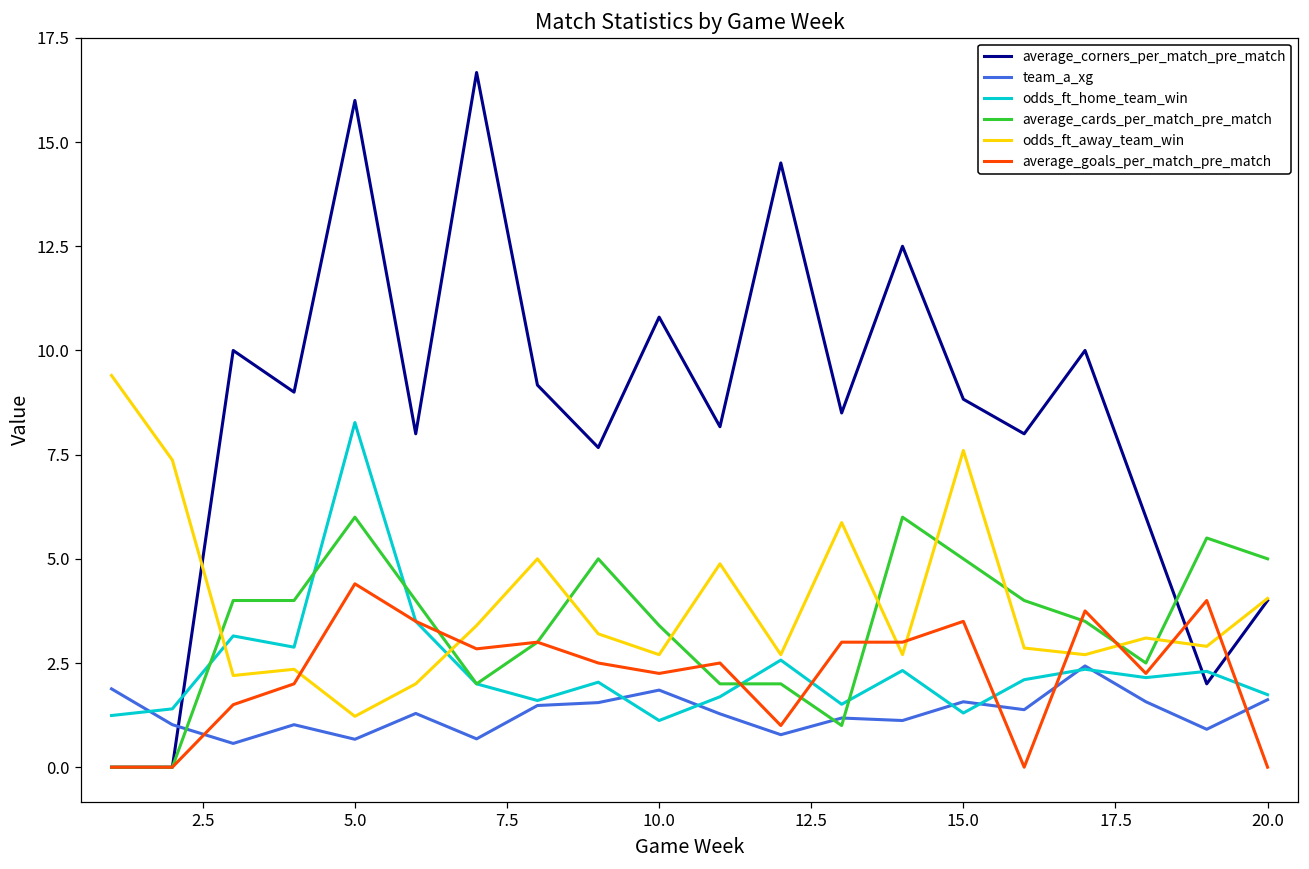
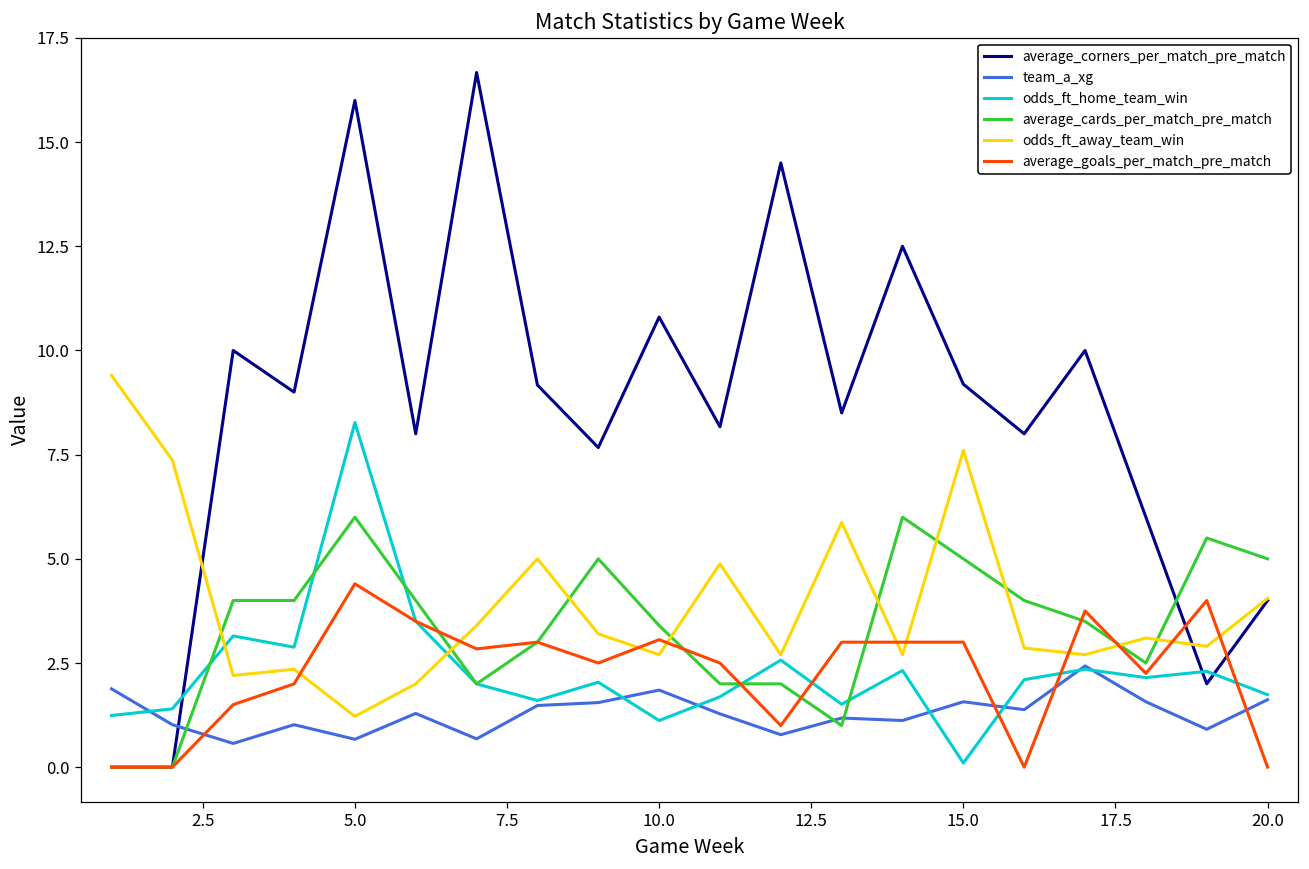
average_goals_per_match_pre_match, 10.0: 2.3 -> 3.1
average_corners_per_match_pre_match, 15.0: 8.8 -> 9.2
odds_ft_home_team_win, 15.0: 1.3 -> 0.1
average_goals_per_match_pre_match, 15.0: 3.5 -> 3.0
